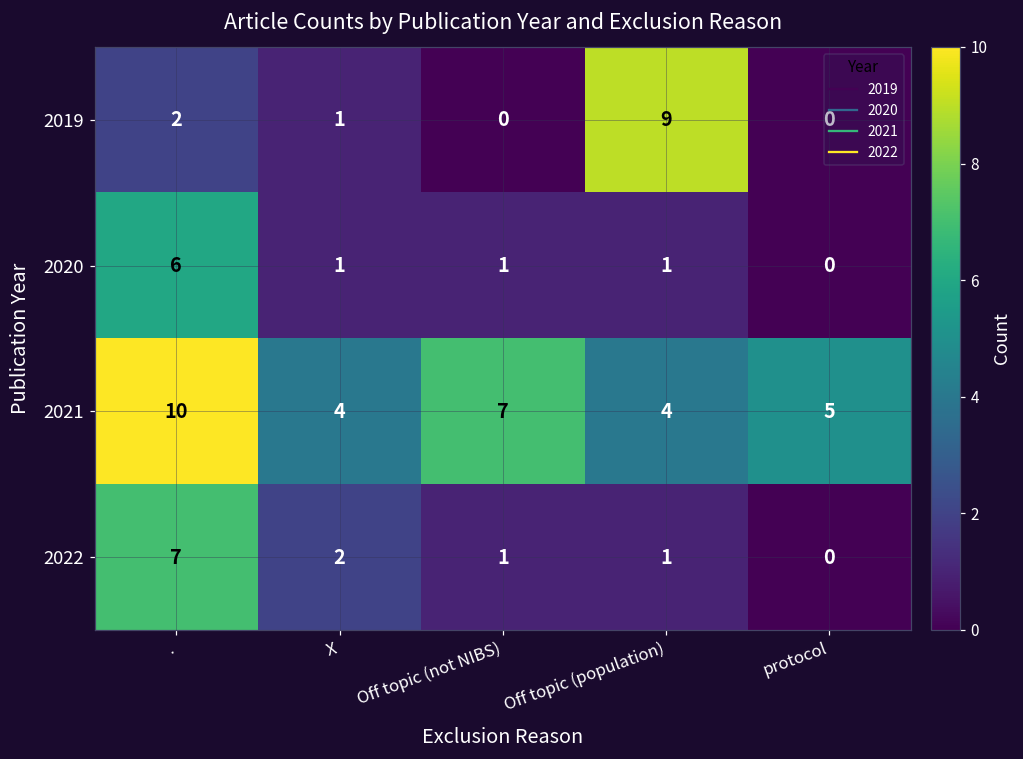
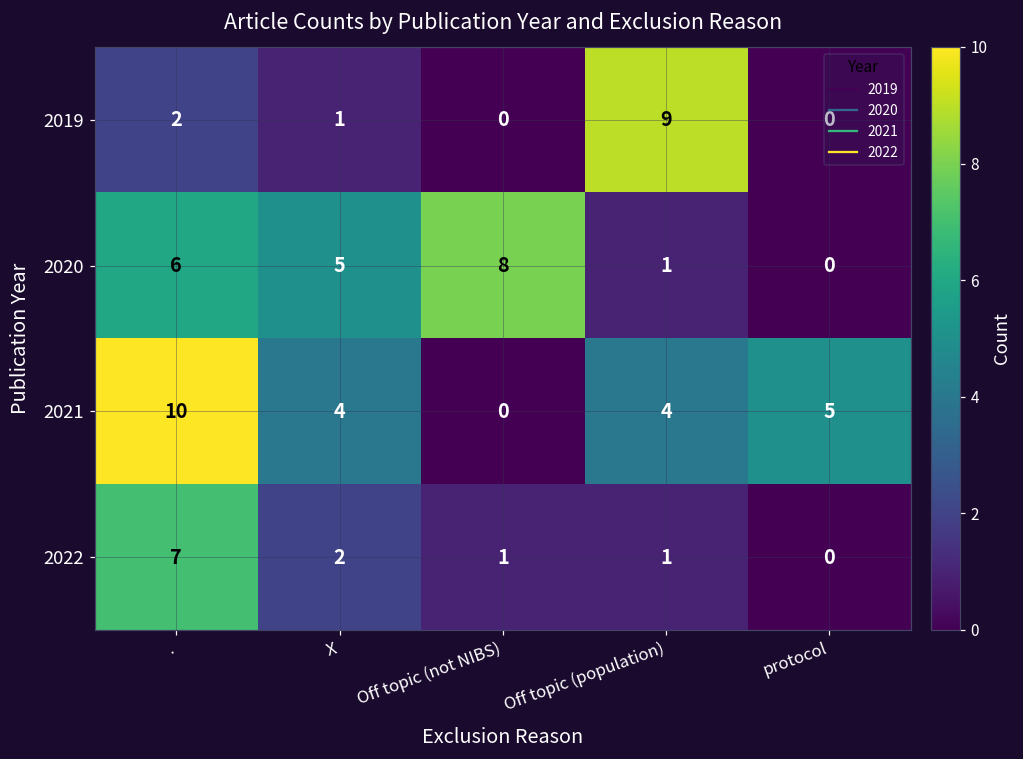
2020, X: 1 -> 5
2020, Off topic (not NIBS): 1 -> 8
2021, Off topic (not NIBS): 7 -> 0
